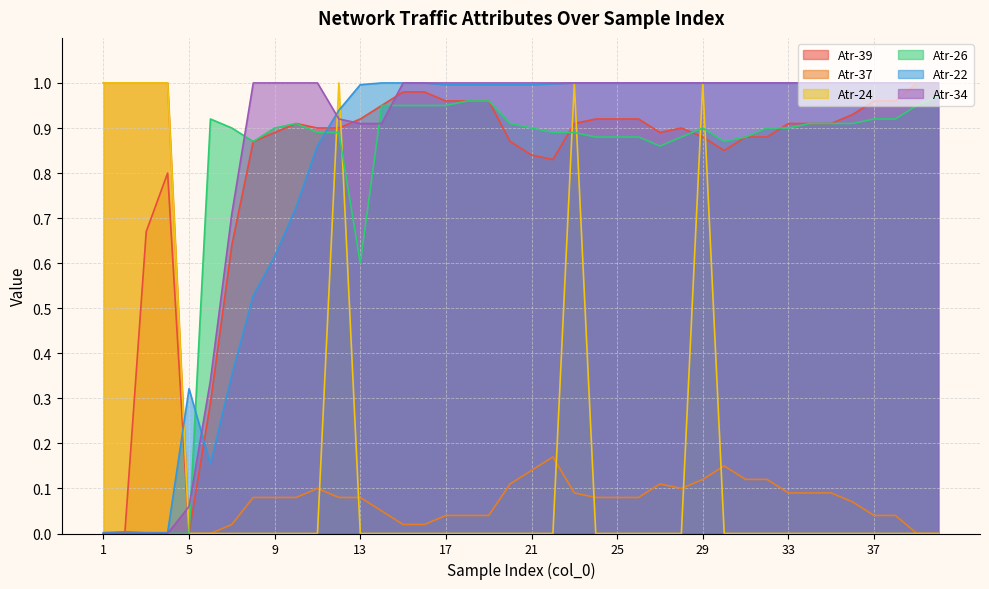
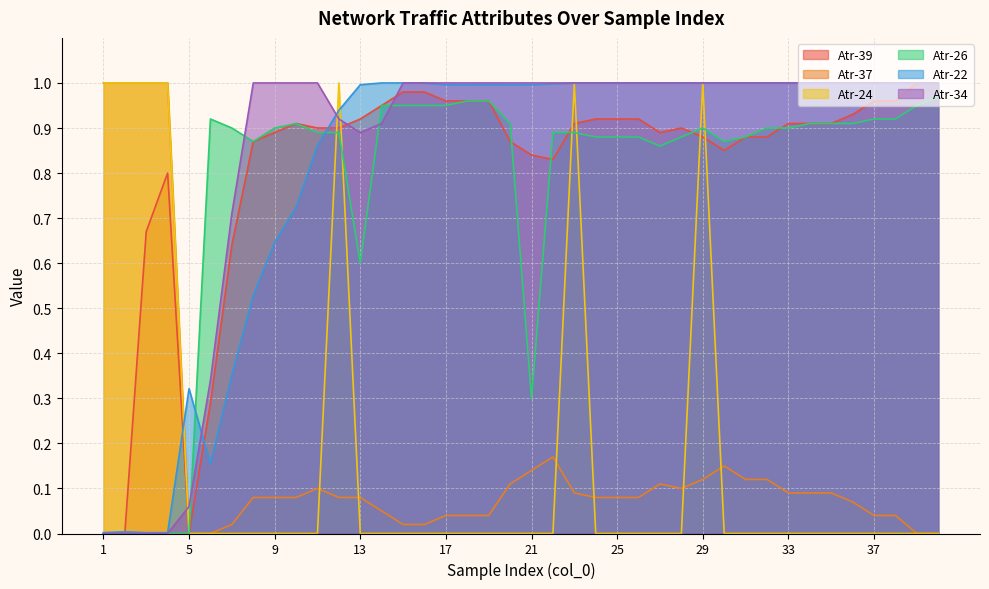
Atr-22, 9: 0.62 -> 0.65
Atr-34, 13: 0.91 -> 0.89
Atr-26, 21: 0.9 -> 0.3
